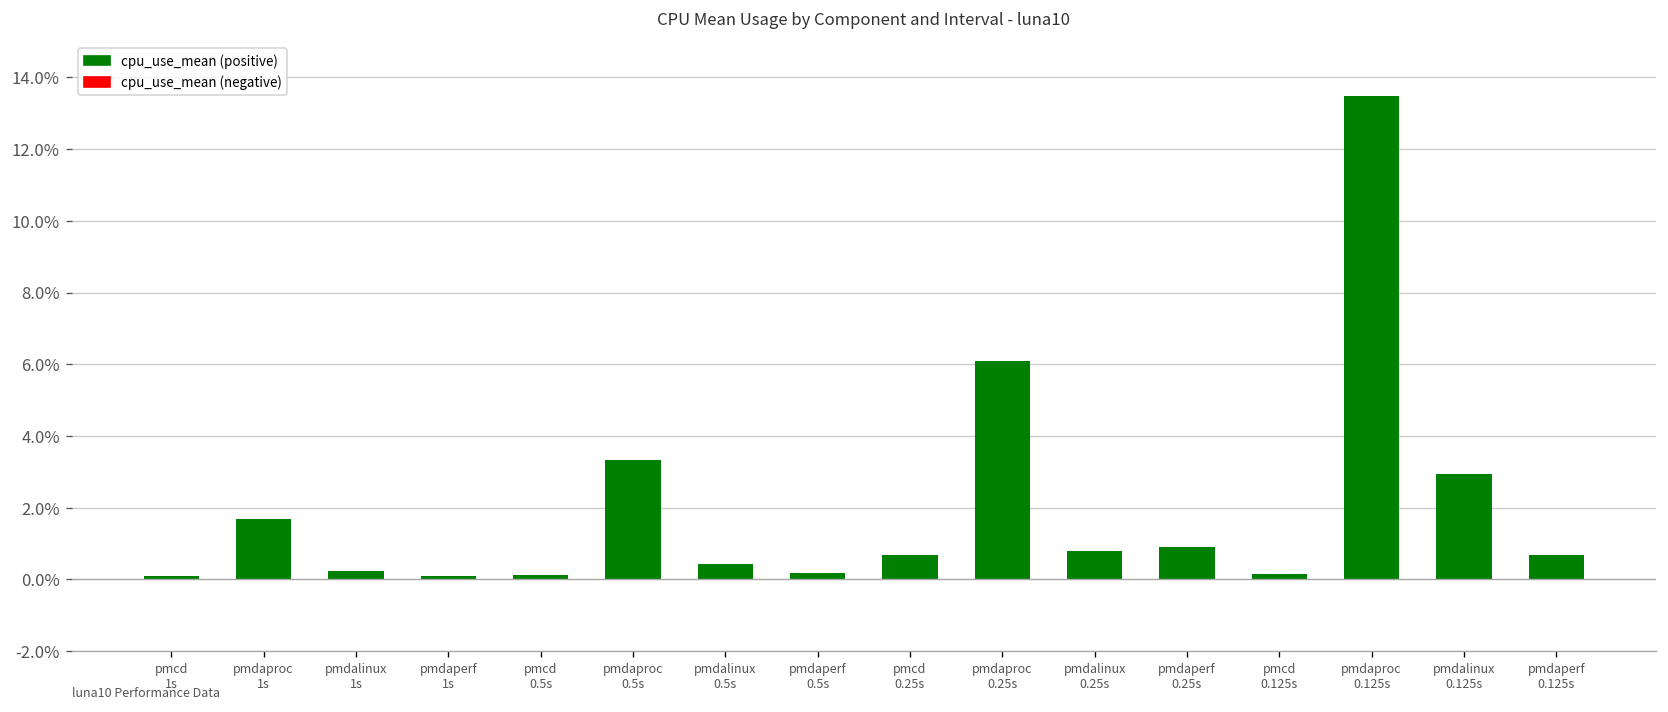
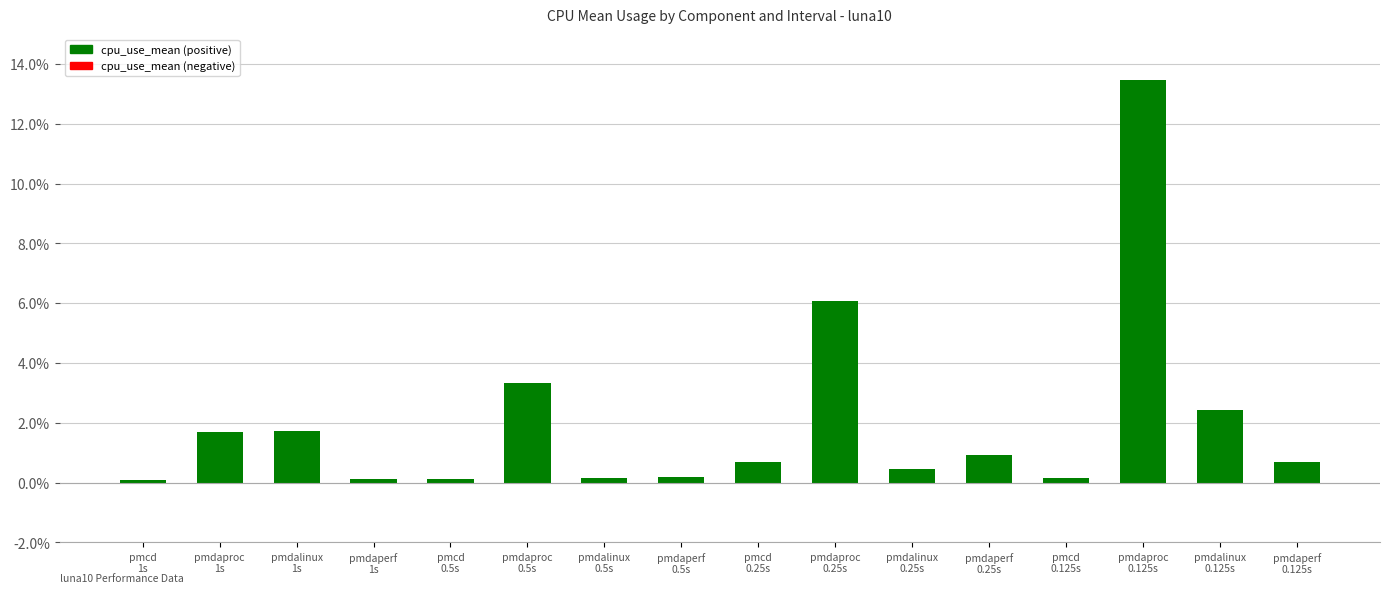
pmdalinux 1s: 0.2% -> 1.7%
pmdalinux 0.5s: 0.4% -> 0.1%
pmdalinux 0.25s: 0.8% -> 0.5%
pmdalinux 0.125s: 2.9% -> 2.4%
